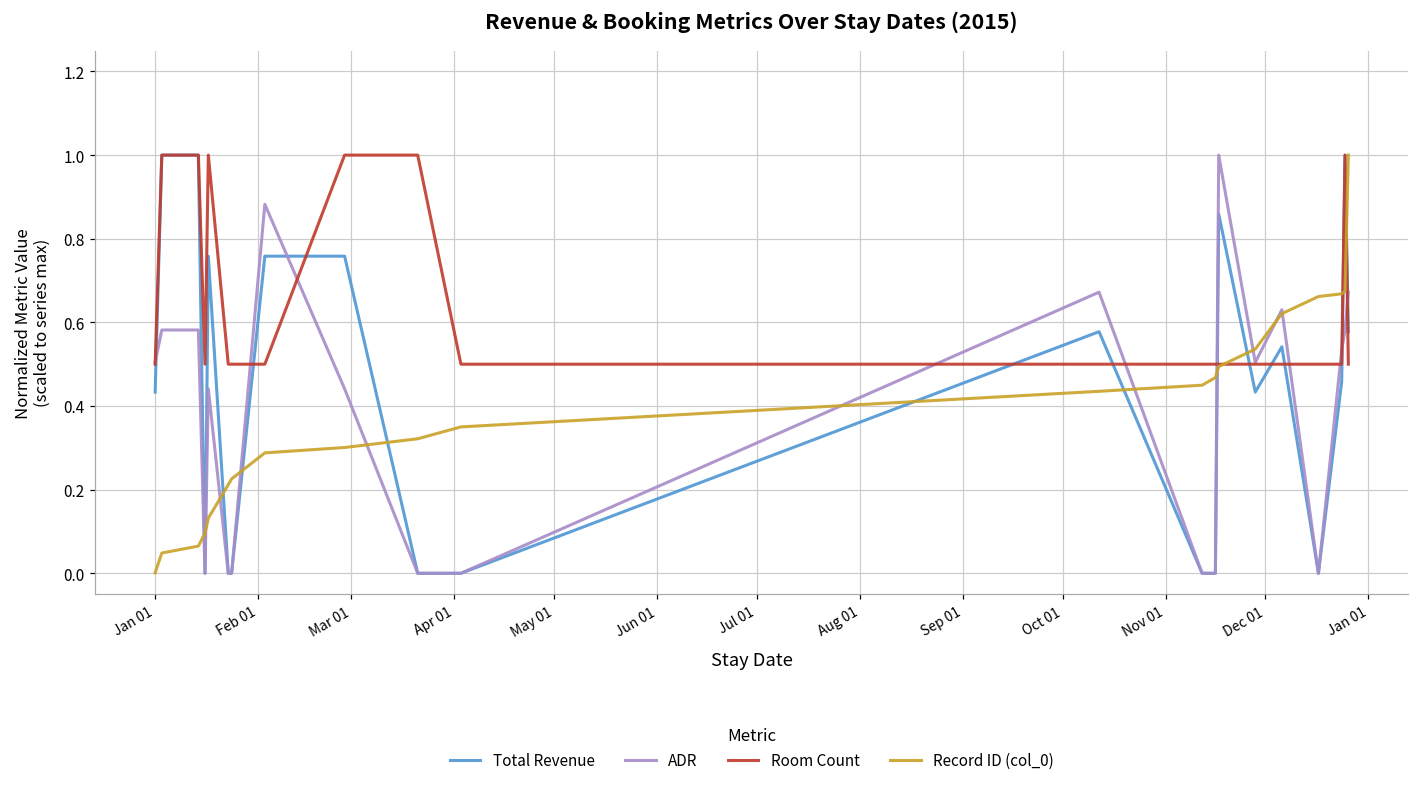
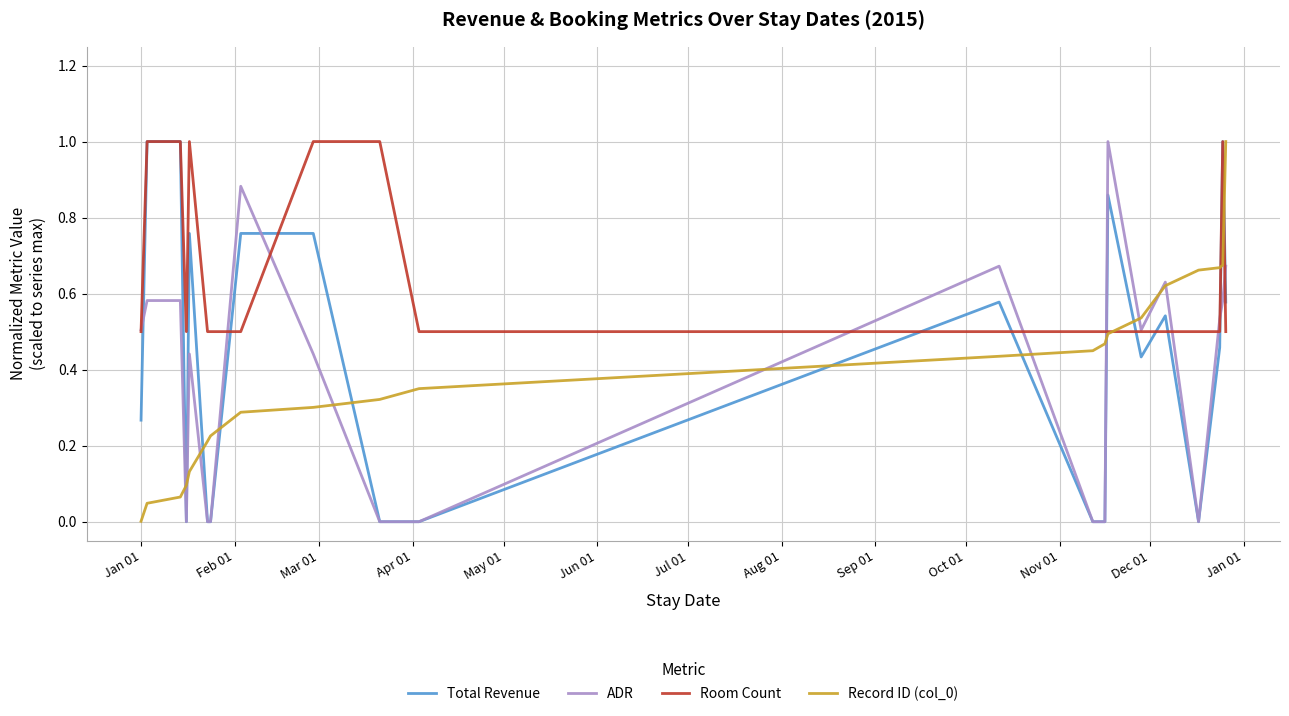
Total Revenue, Jan 01: 0.43 -> 0.27
